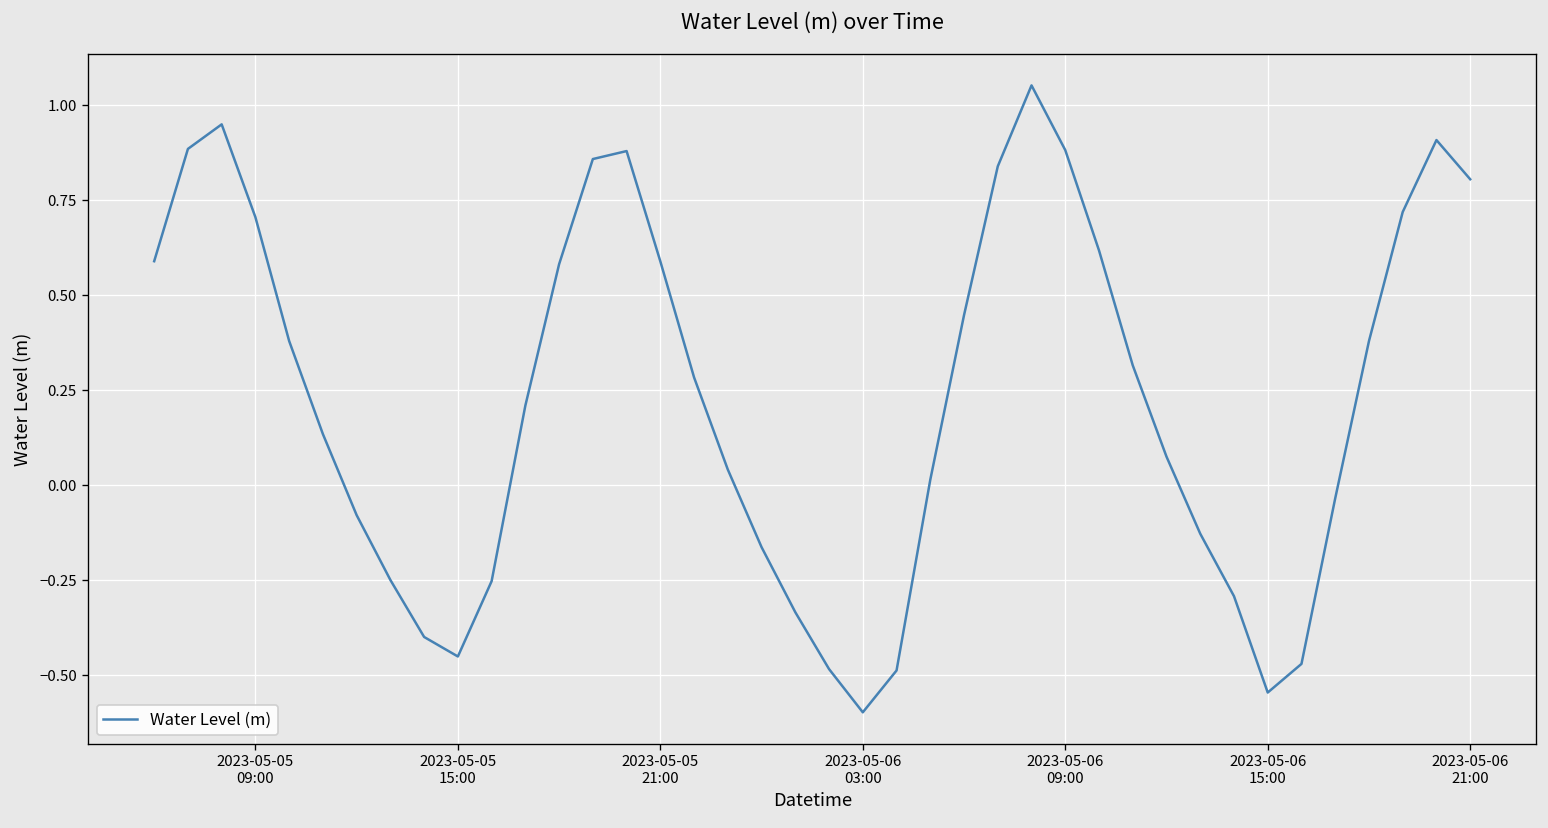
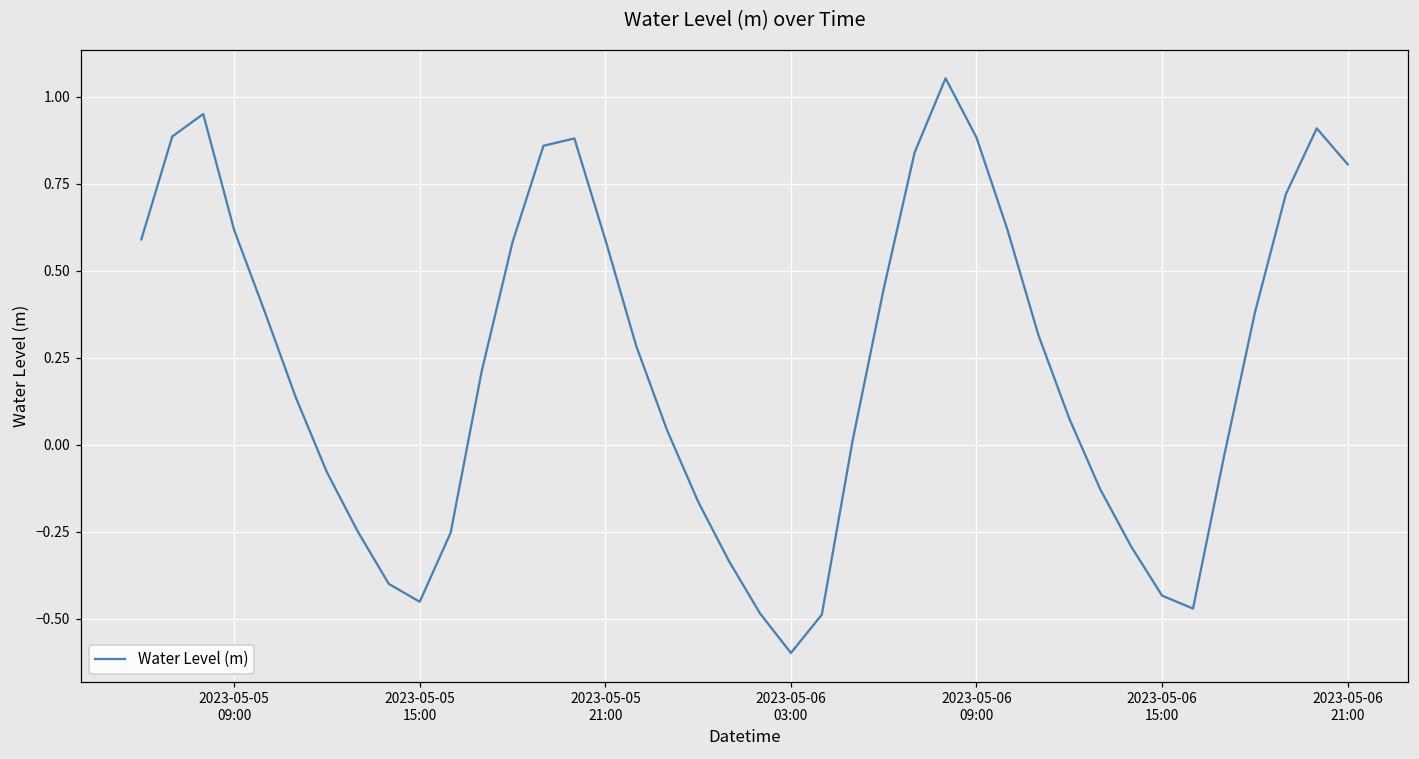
2023-05-05 09:00: 0.71 -> 0.62
2023-05-06 15:00: -0.55 -> -0.43
